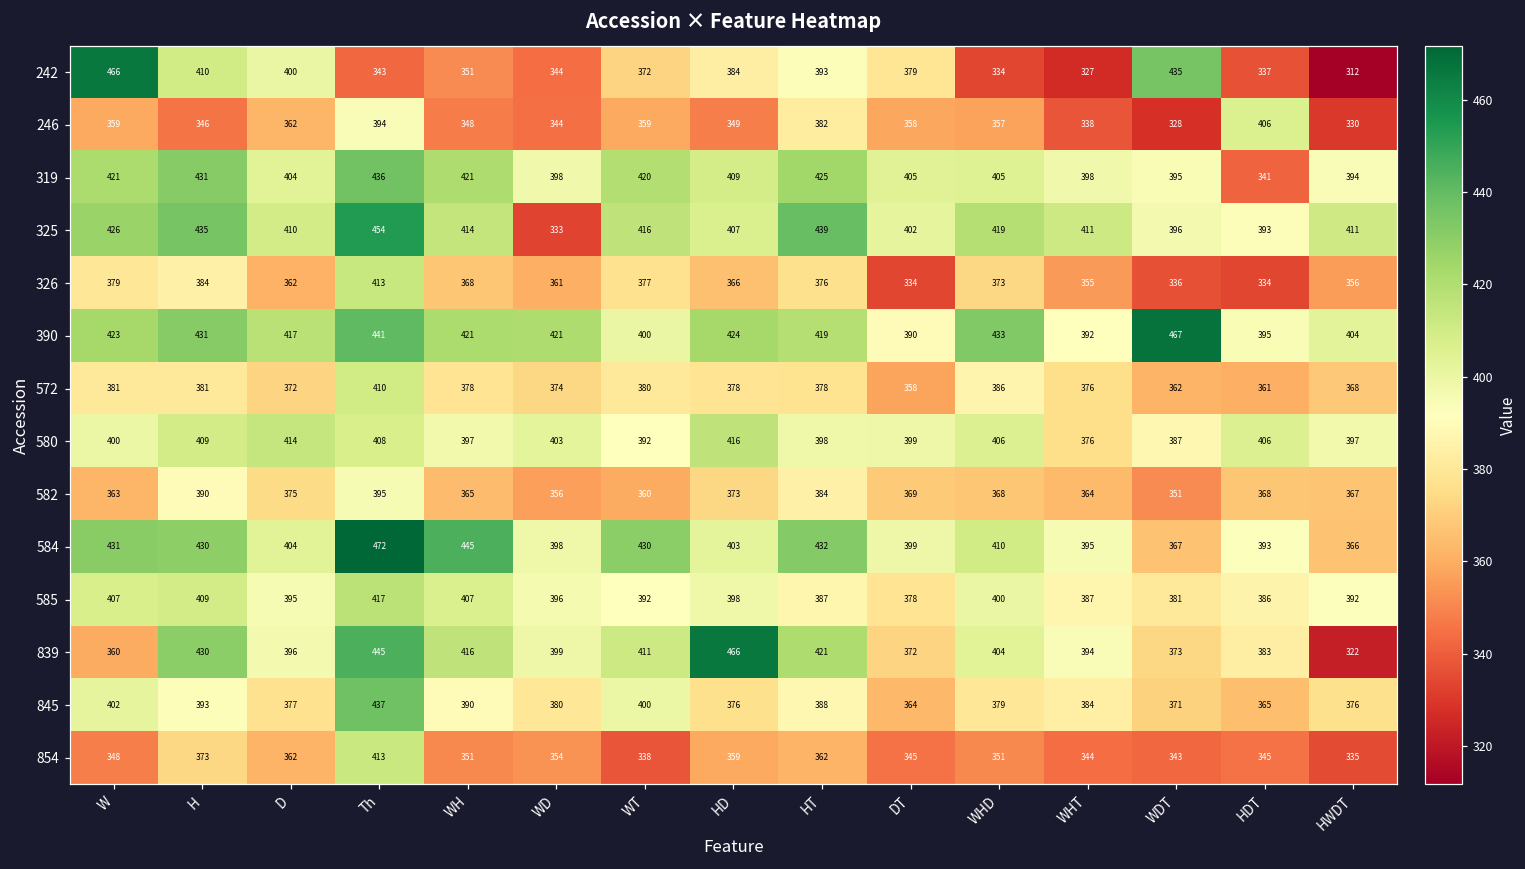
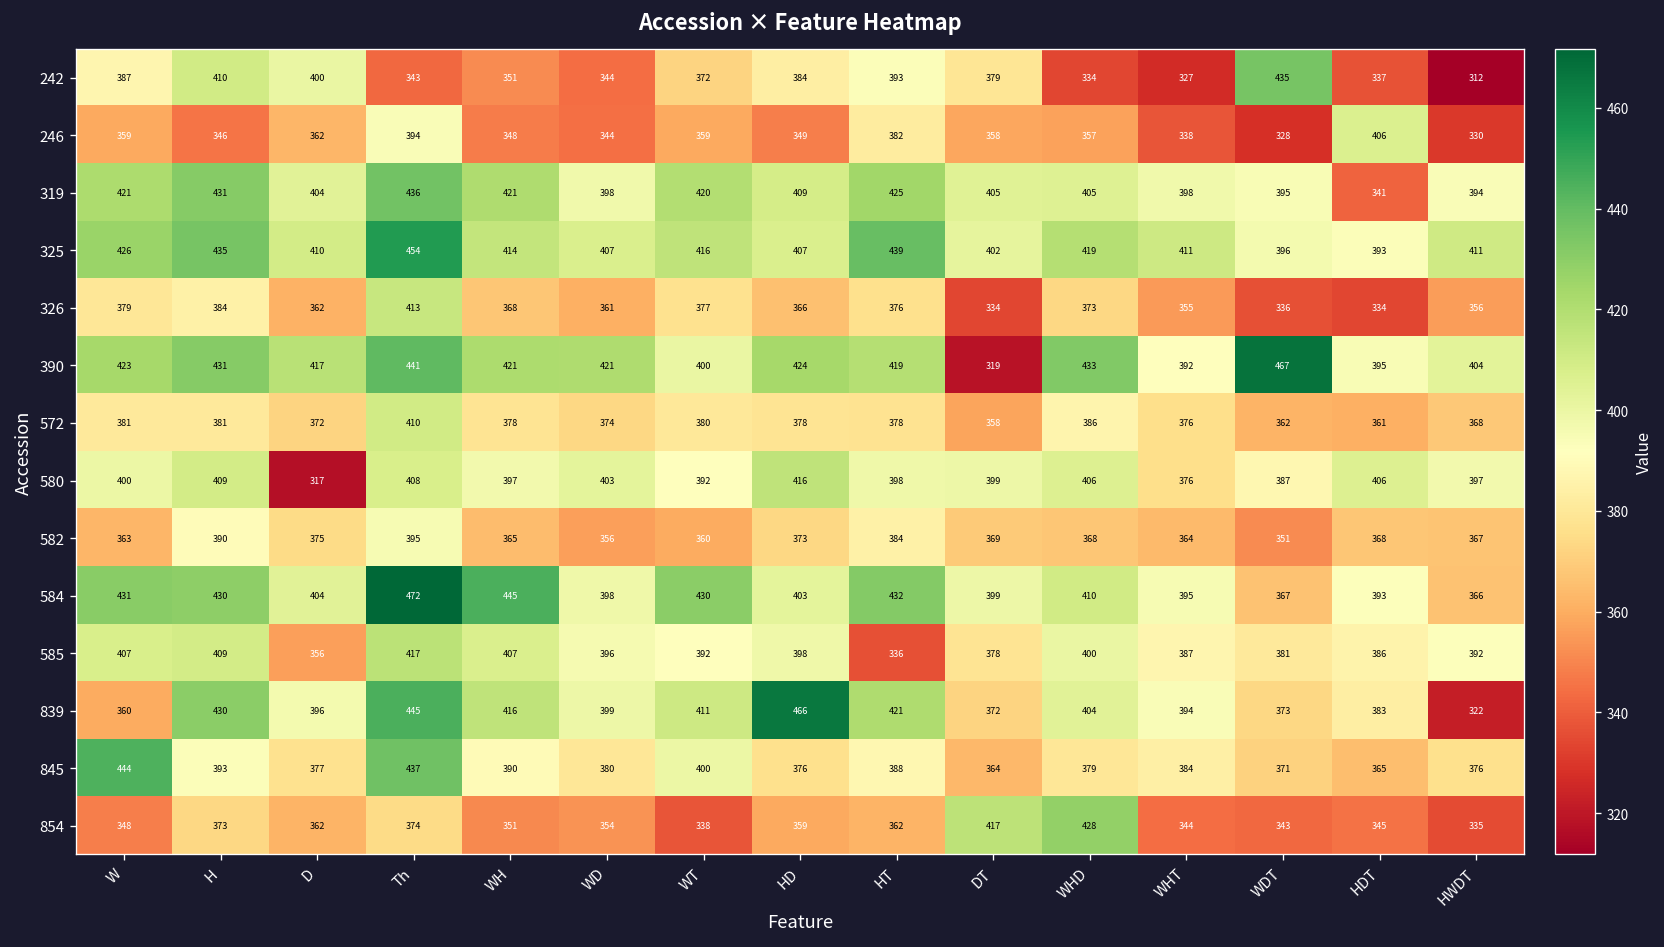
242, W: 466 -> 387
325, WD: 333 -> 407
390, DT: 390 -> 319
580, D: 414 -> 317
585, D: 395 -> 356
585, HT: 387 -> 336
845, W: 402 -> 444
854, Th: 413 -> 374
854, DT: 345 -> 417
854, WHD: 351 -> 428
